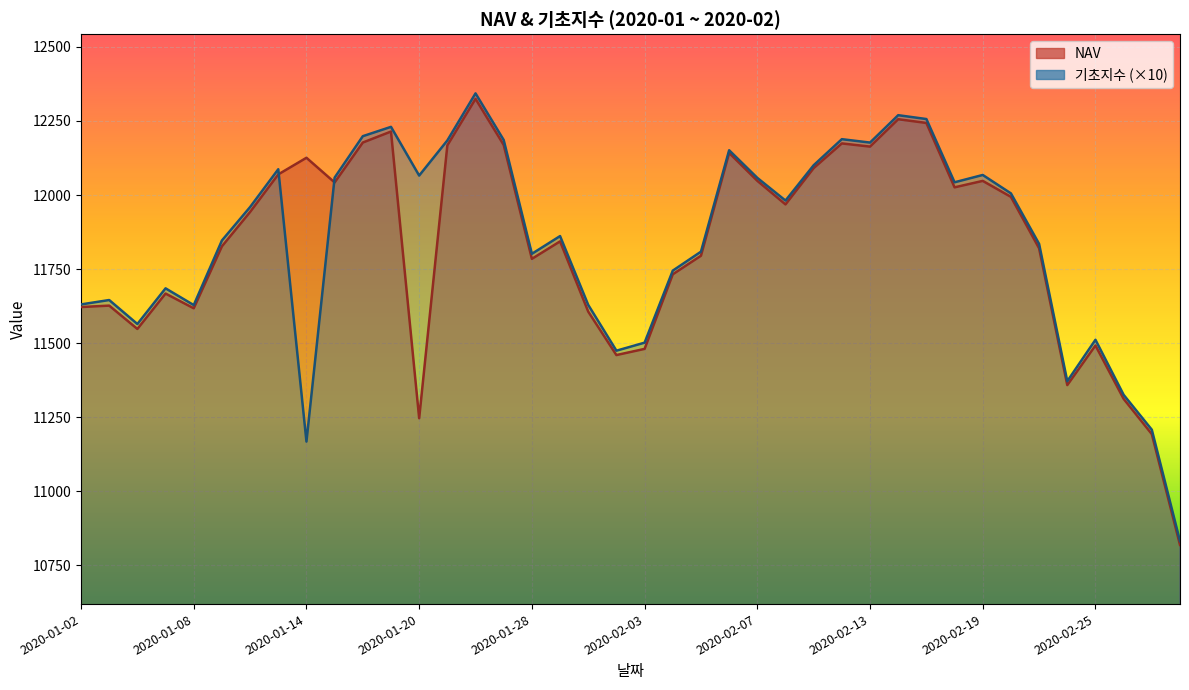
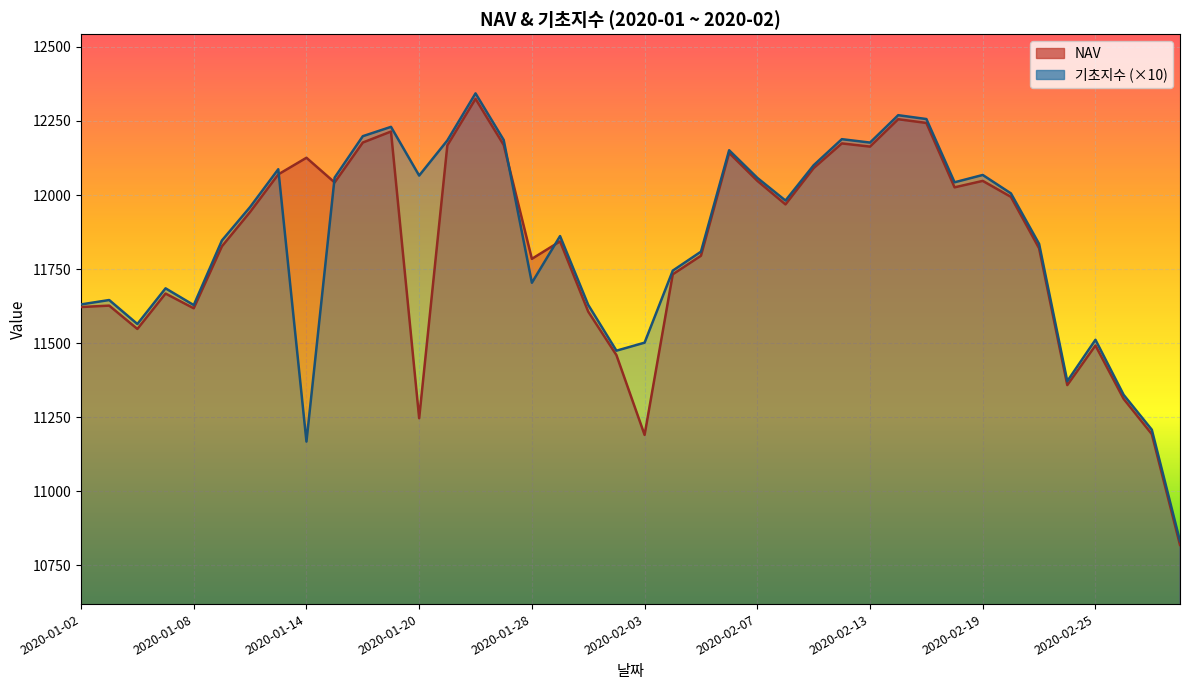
기초지수 (×10), 2020-01-28: 11800 -> 11700
NAV, 2020-02-03: 11480 -> 11190
